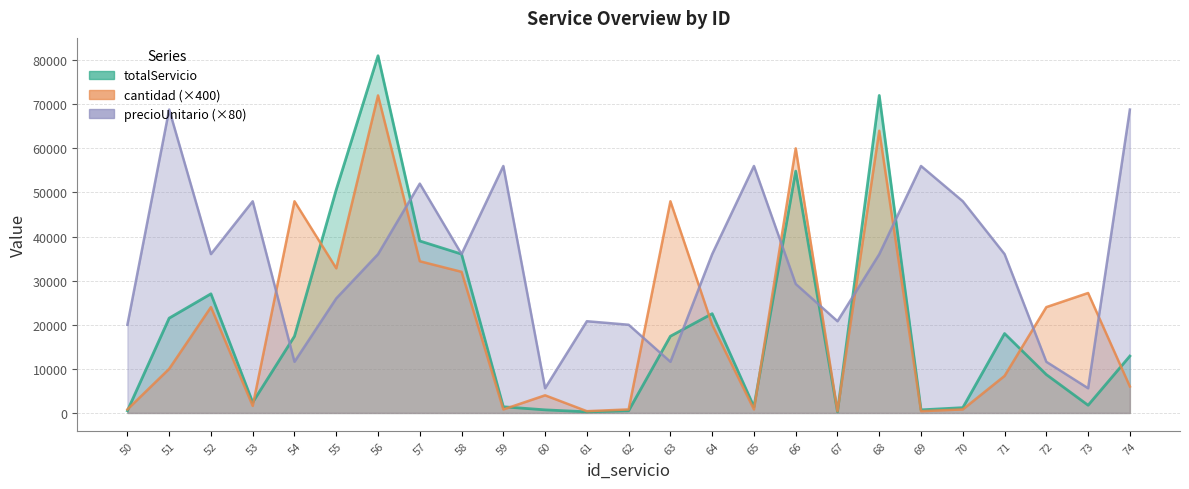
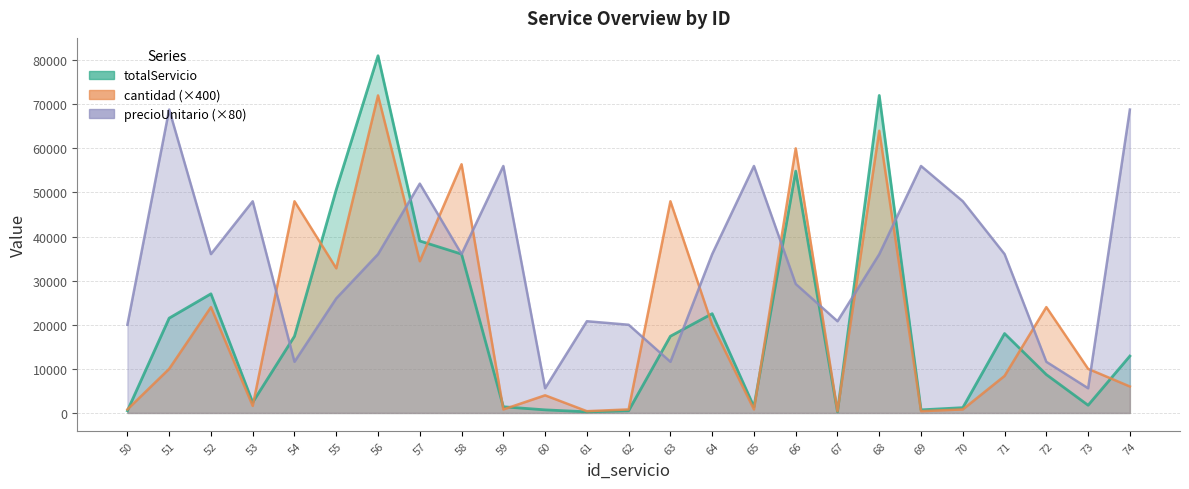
cantidad (×400), 58: 32000 -> 56000
cantidad (×400), 73: 27000 -> 10000
